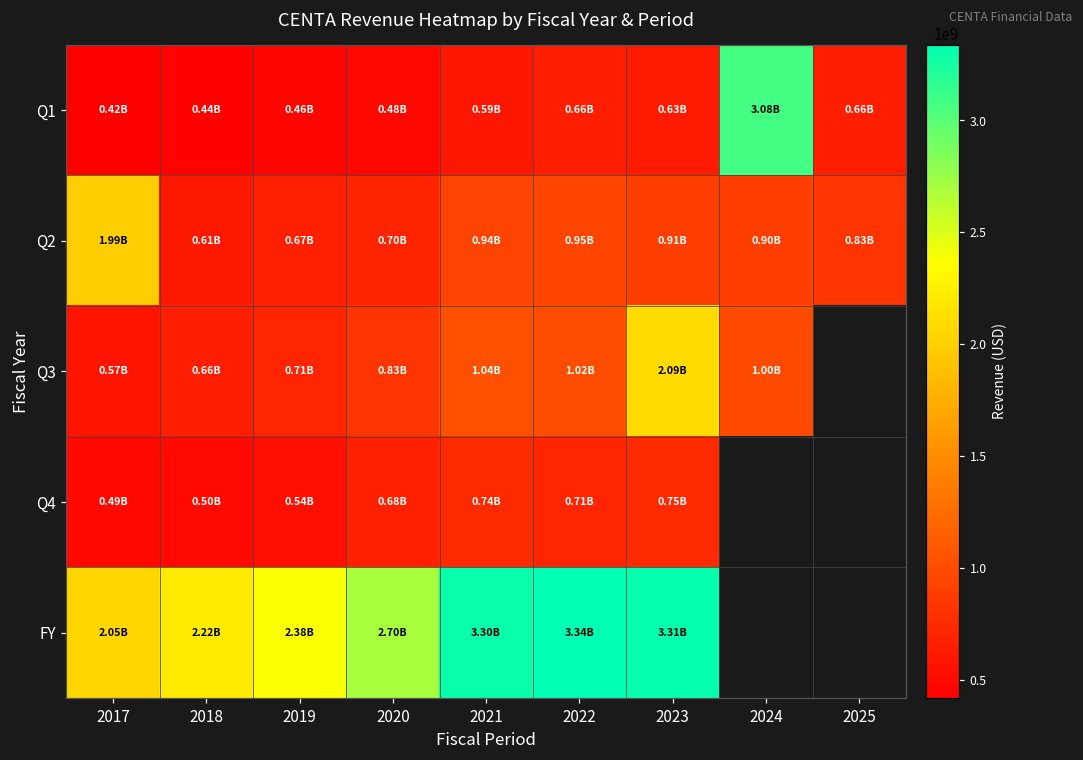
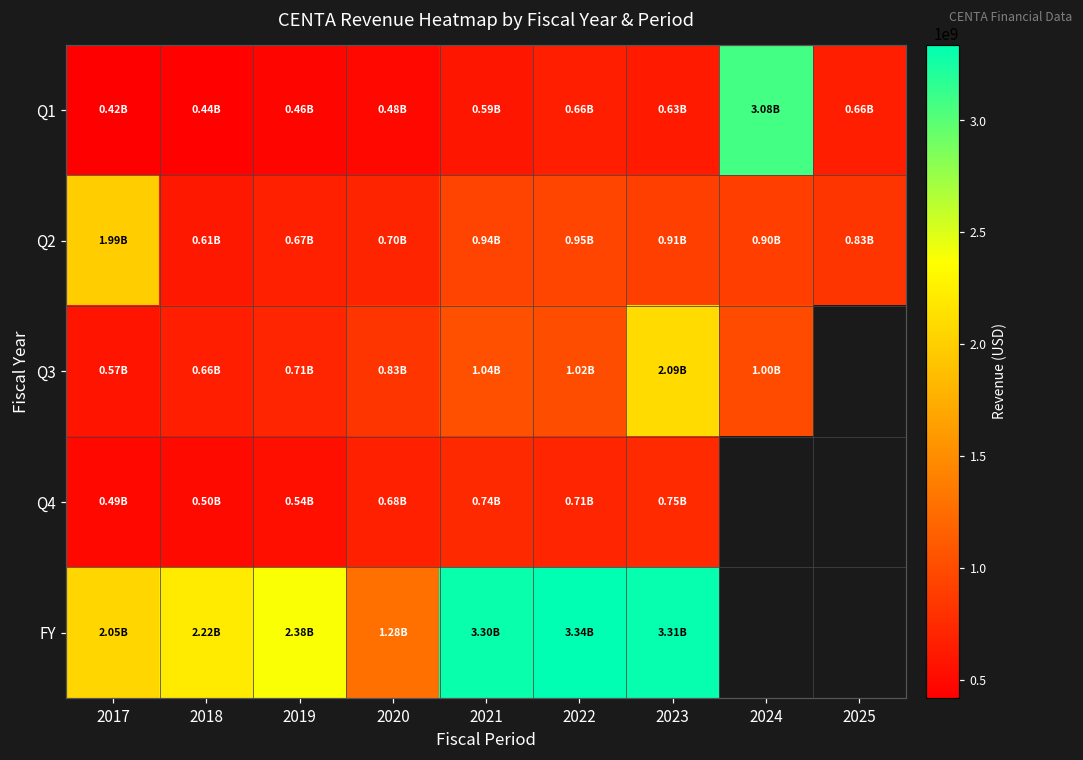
FY, 2020: 2.70B -> 1.28B
